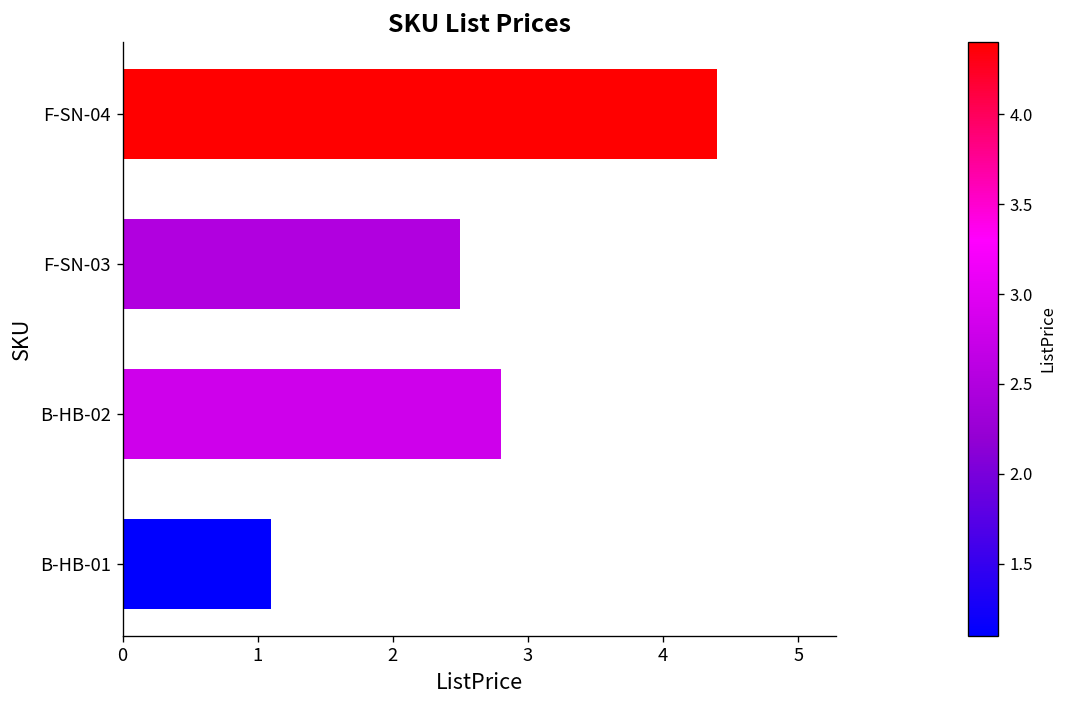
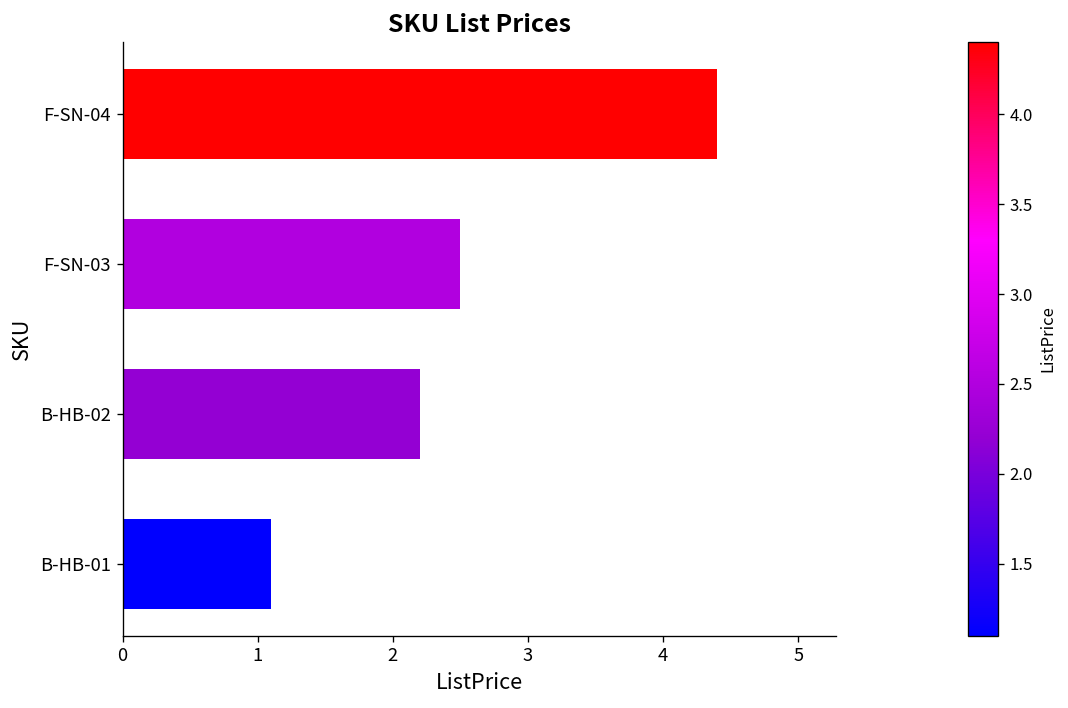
B-HB-02: 2.8 -> 2.2
